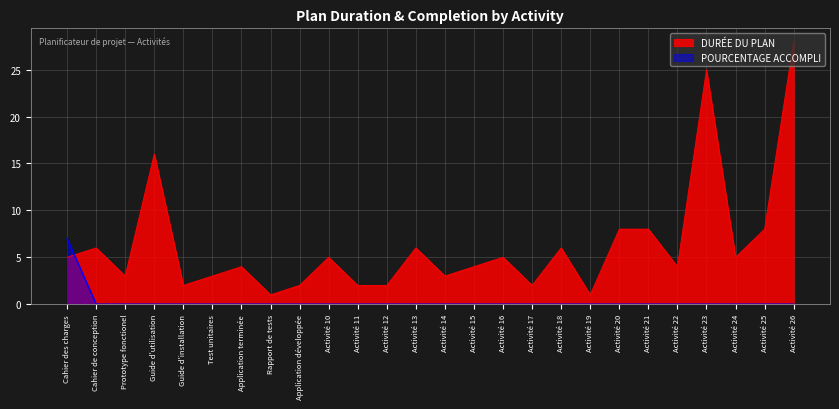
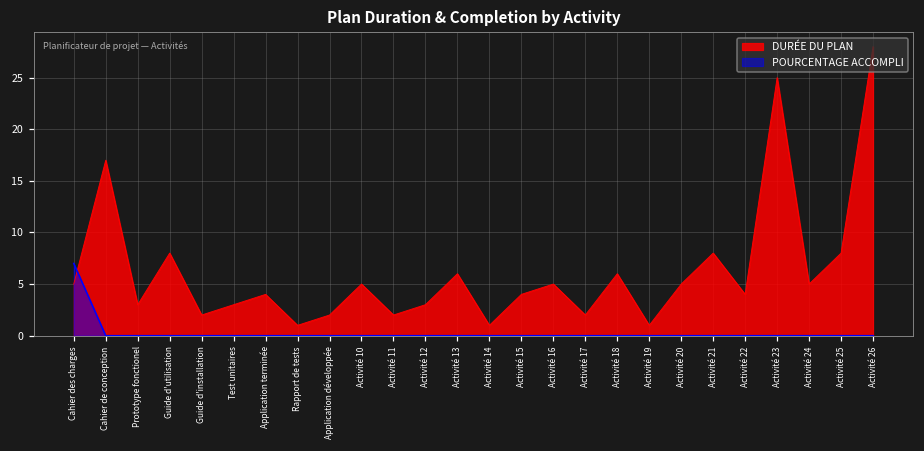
DURÉE DU PLAN, Cahier de conception: 6 -> 17
DURÉE DU PLAN, Guide d'utilisation: 16 -> 8
DURÉE DU PLAN, Activité 12: 2 -> 3
DURÉE DU PLAN, Activité 14: 3 -> 1
DURÉE DU PLAN, Activité 20: 8 -> 5
